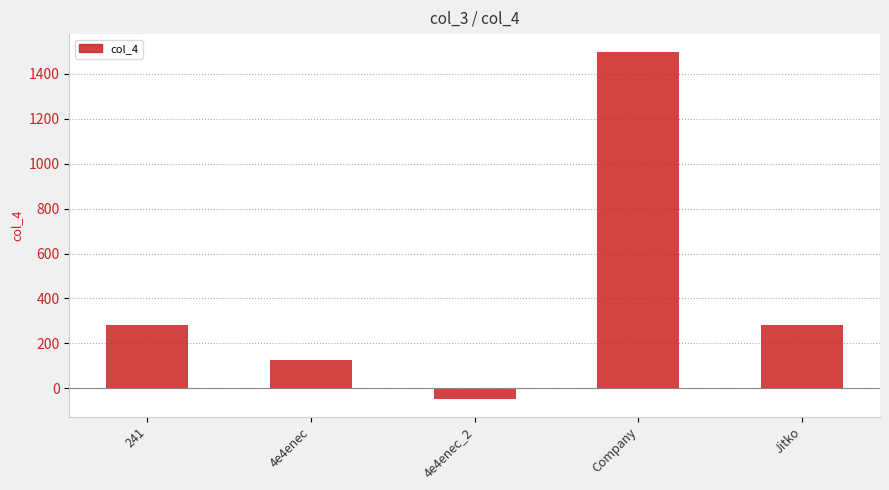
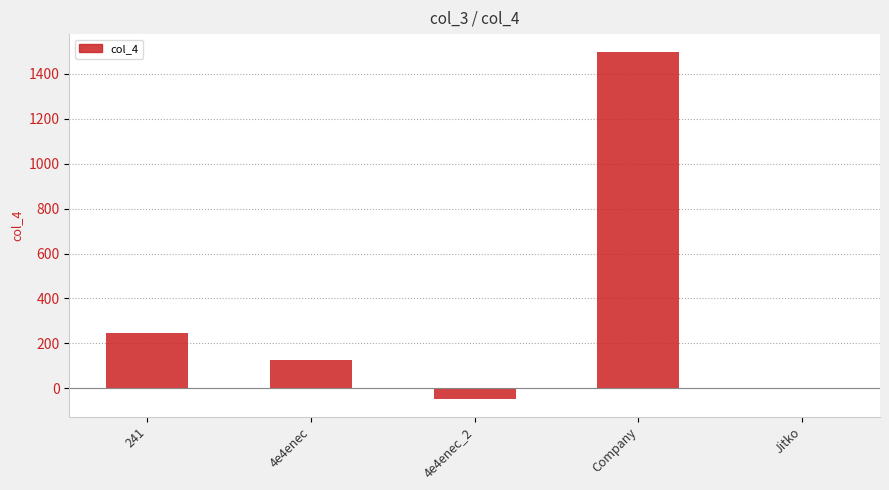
241: 280 -> 240
Jitko: 280 -> 0
